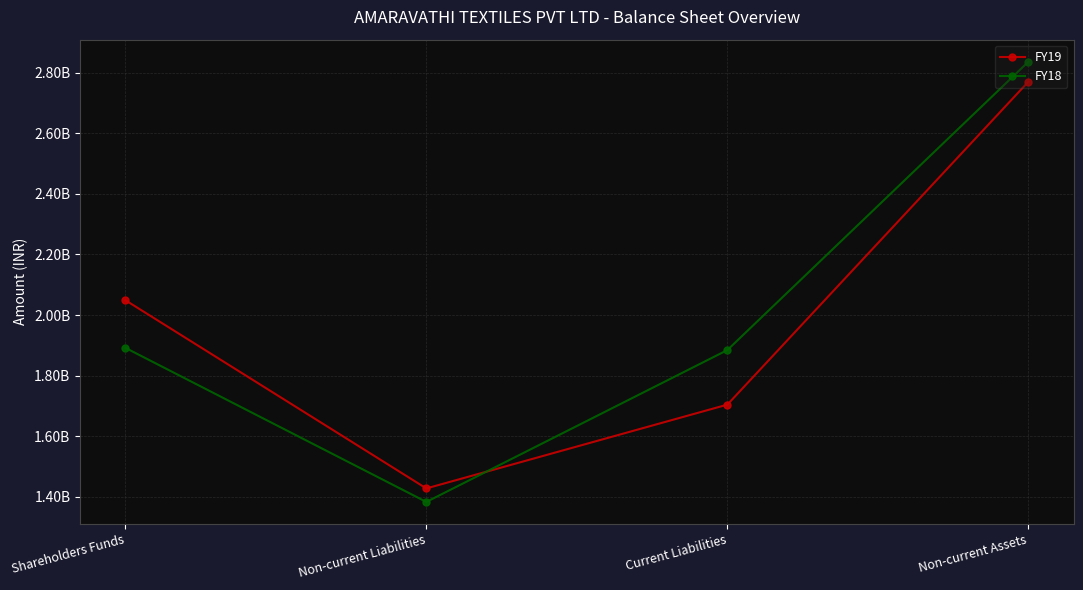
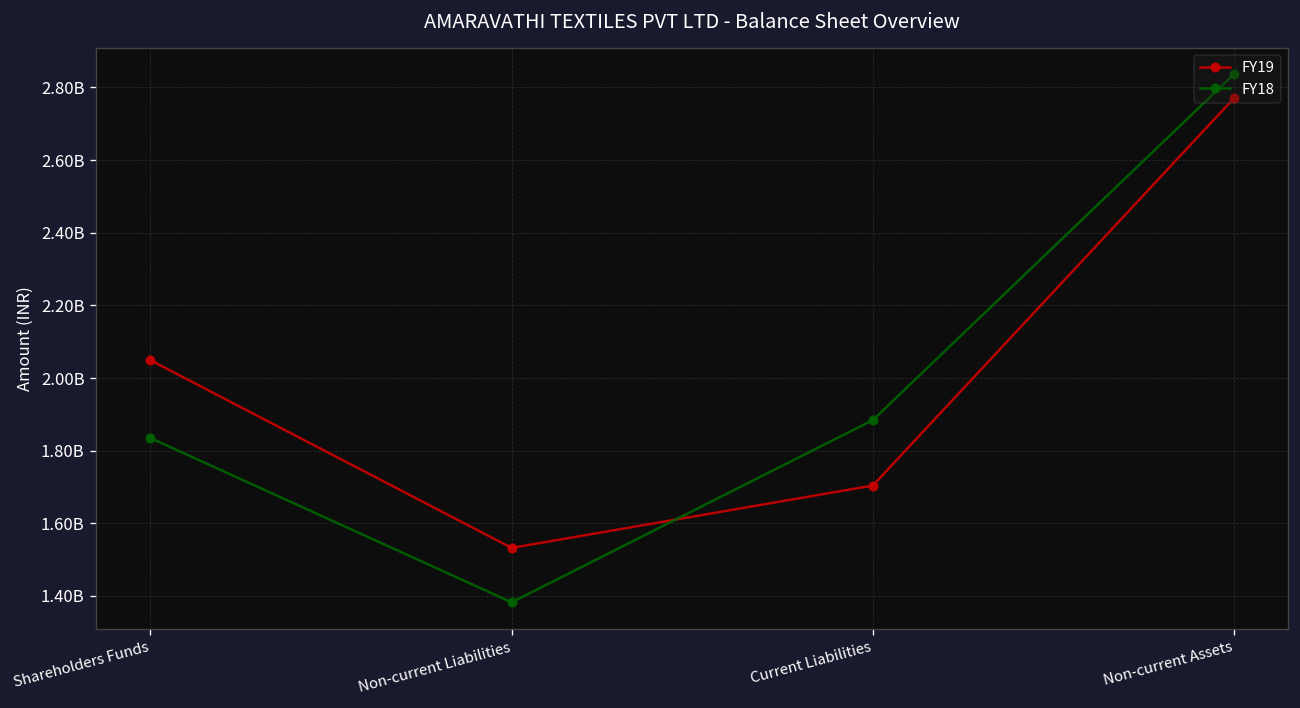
FY18, Shareholders Funds: 1890000000 -> 1830000000
FY19, Non-current Liabilities: 1430000000 -> 1530000000
